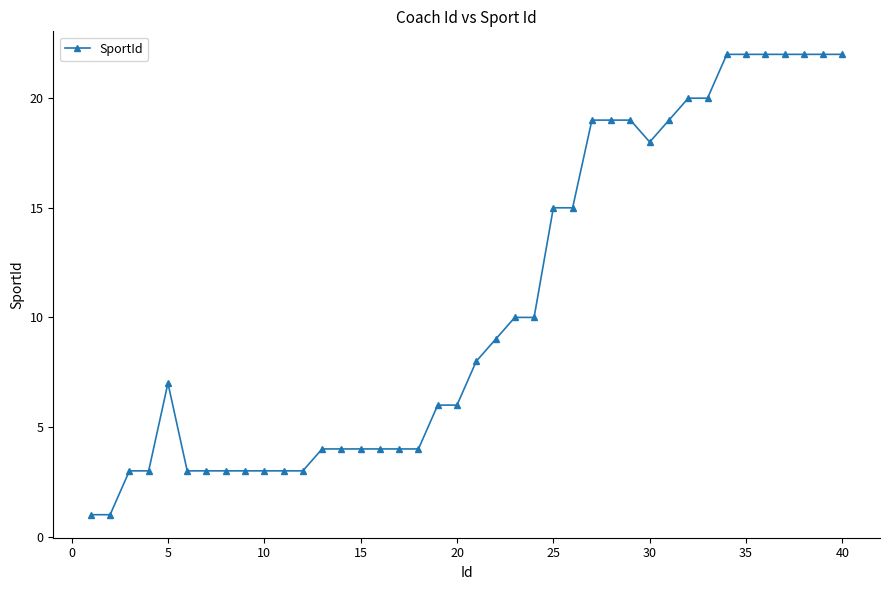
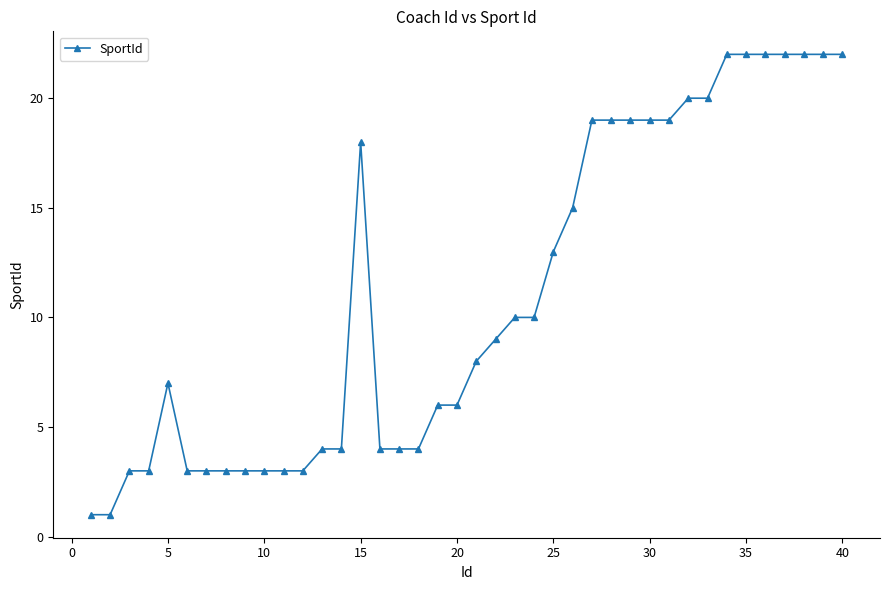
15: 4 -> 18
25: 15 -> 13
30: 18 -> 19
